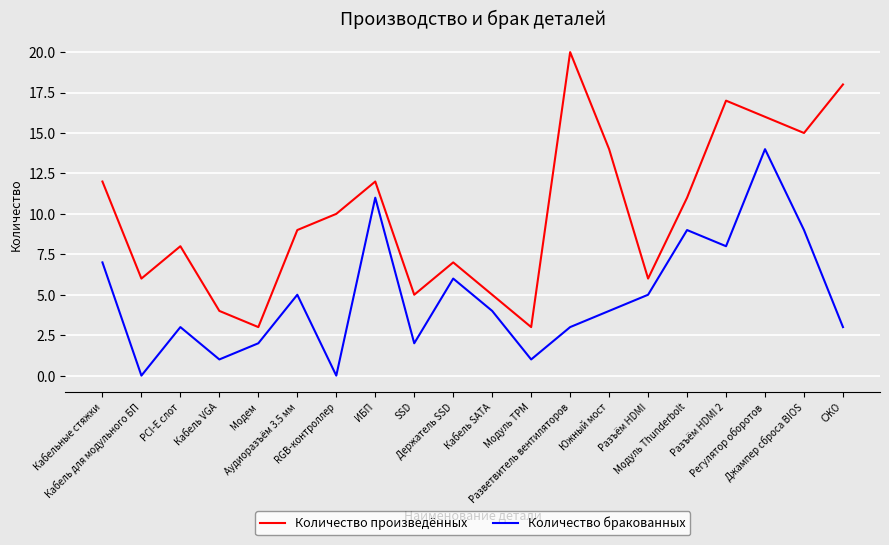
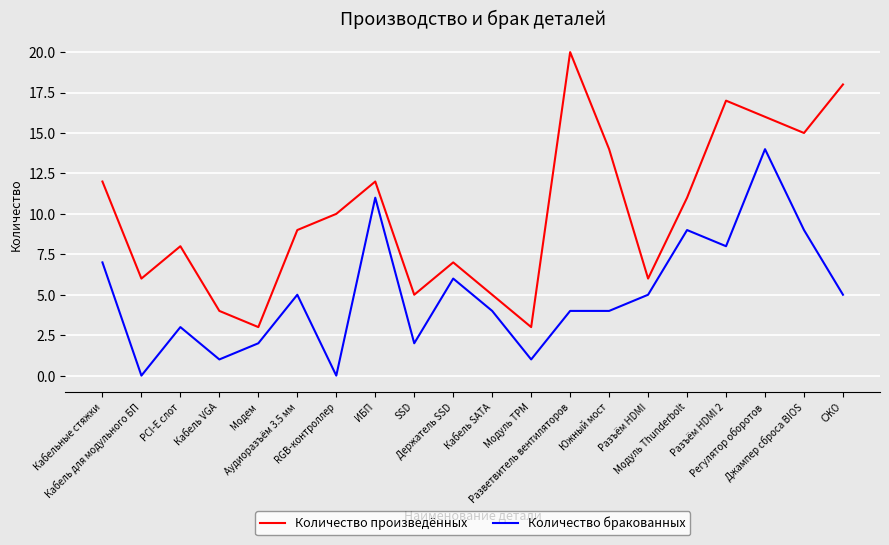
Количество бракованных, Разветвитель вентиляторов: 3 -> 4
Количество бракованных, СЖО: 3 -> 5
